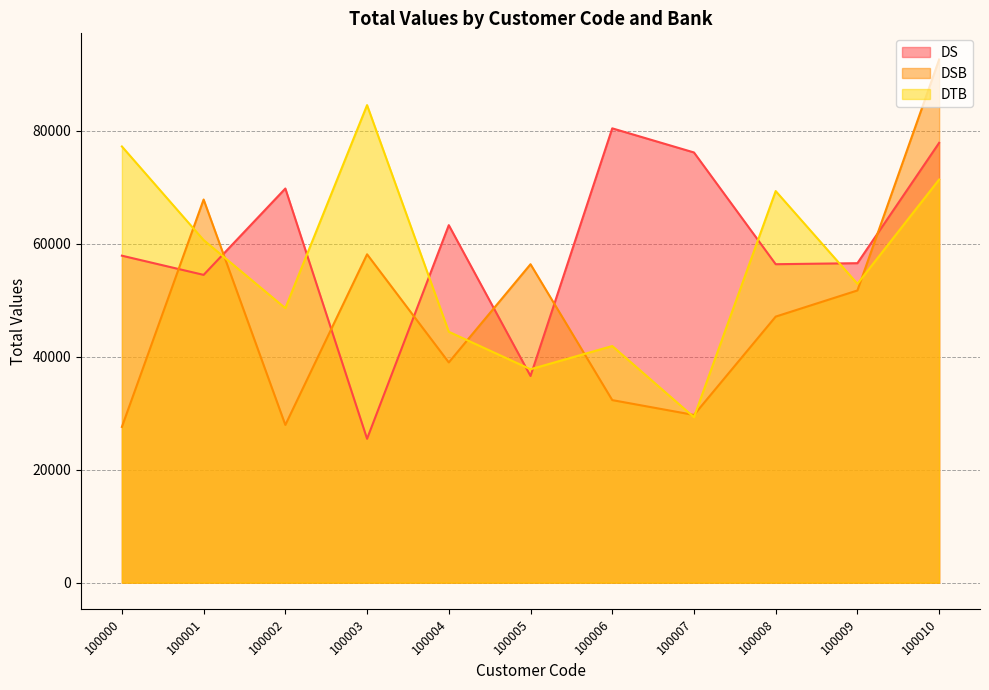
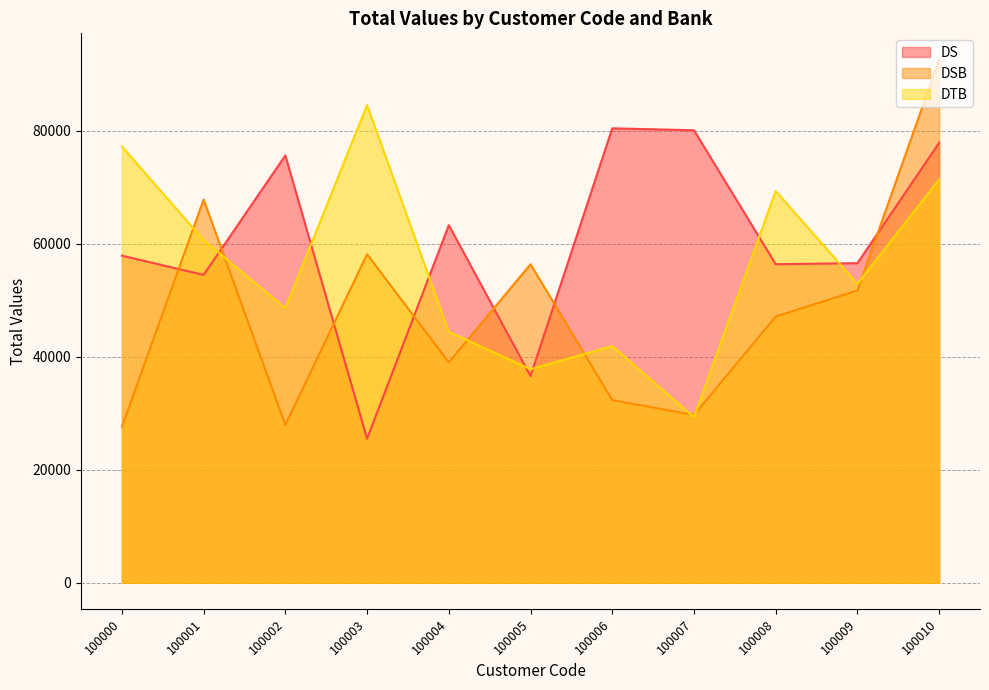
DS, 100002: 70000 -> 76000
DS, 100007: 76000 -> 80000
